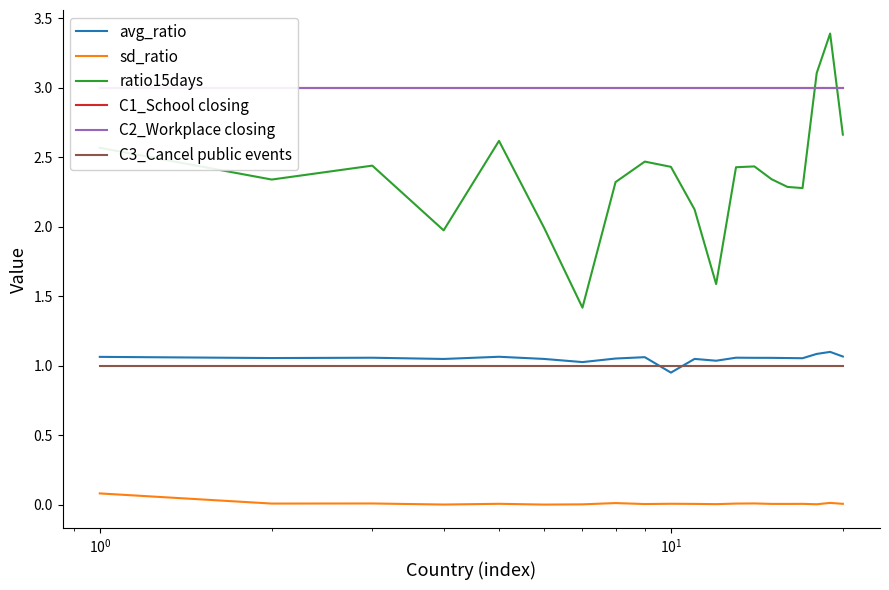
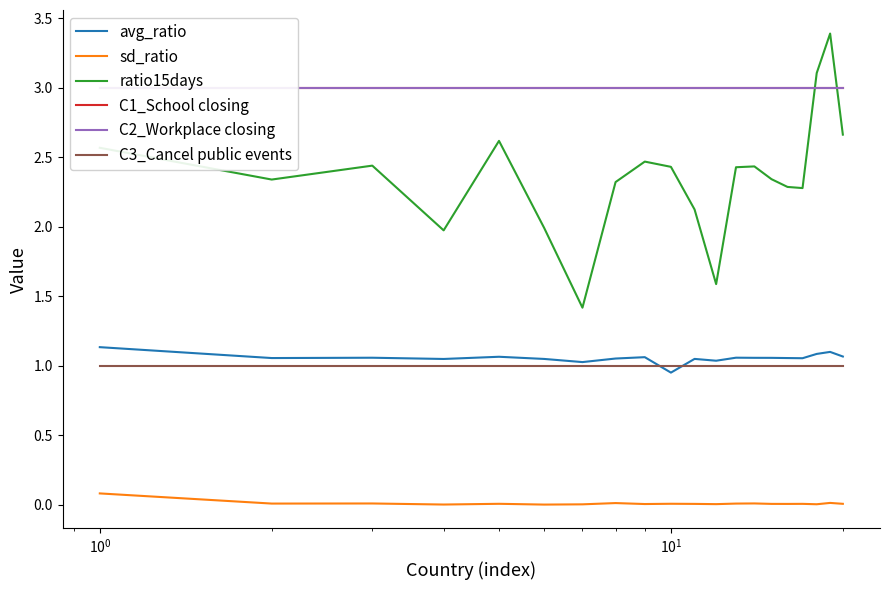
avg_ratio, 10^0: 1.06 -> 1.13
